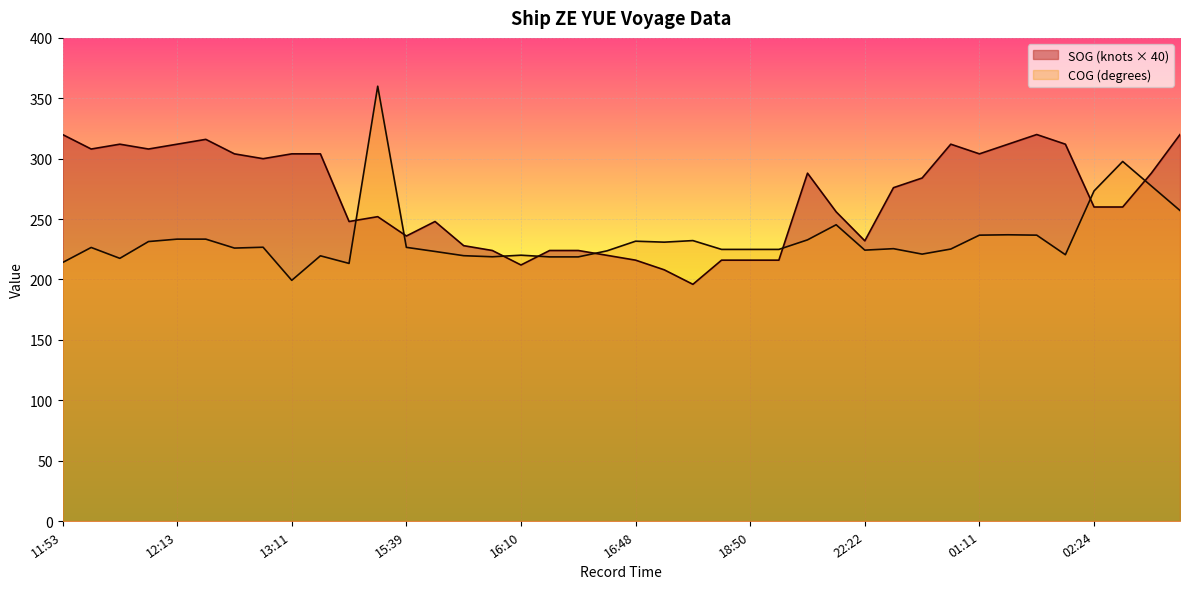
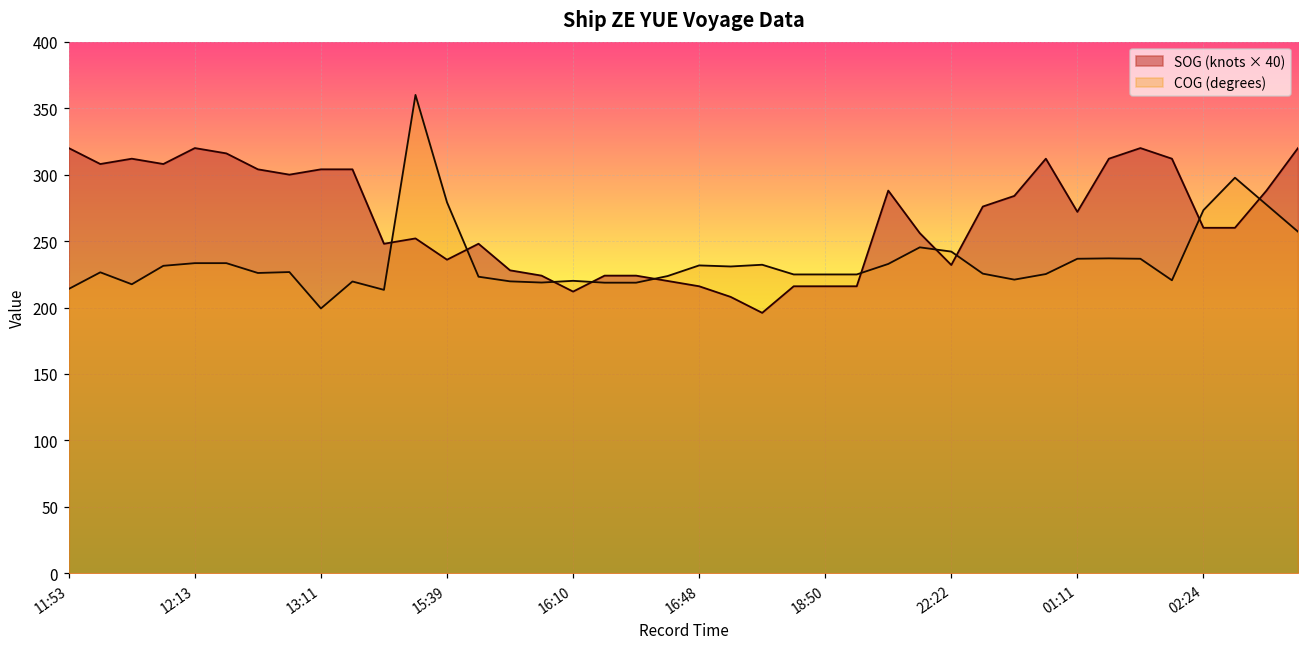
SOG (knots × 40), 12:13: 312 -> 320
COG (degrees), 15:39: 227 -> 279
COG (degrees), 22:22: 224 -> 242
SOG (knots × 40), 01:11: 304 -> 272
